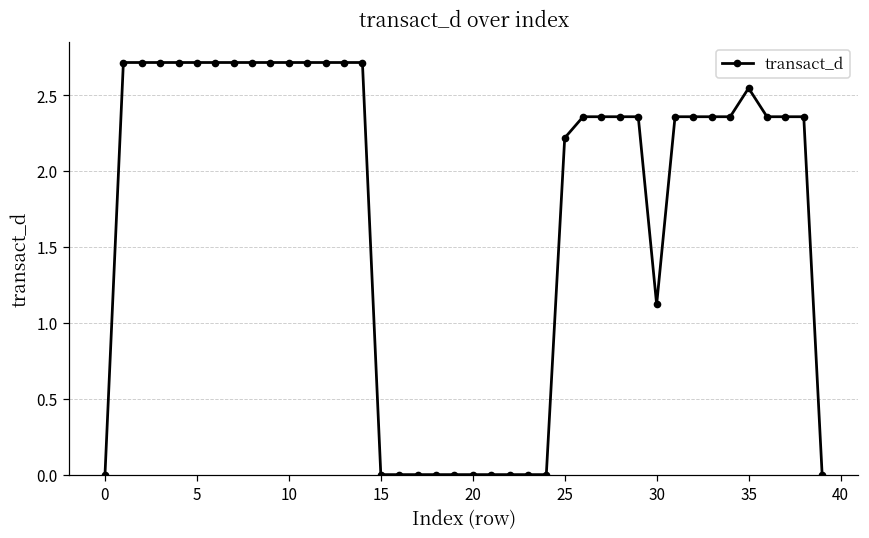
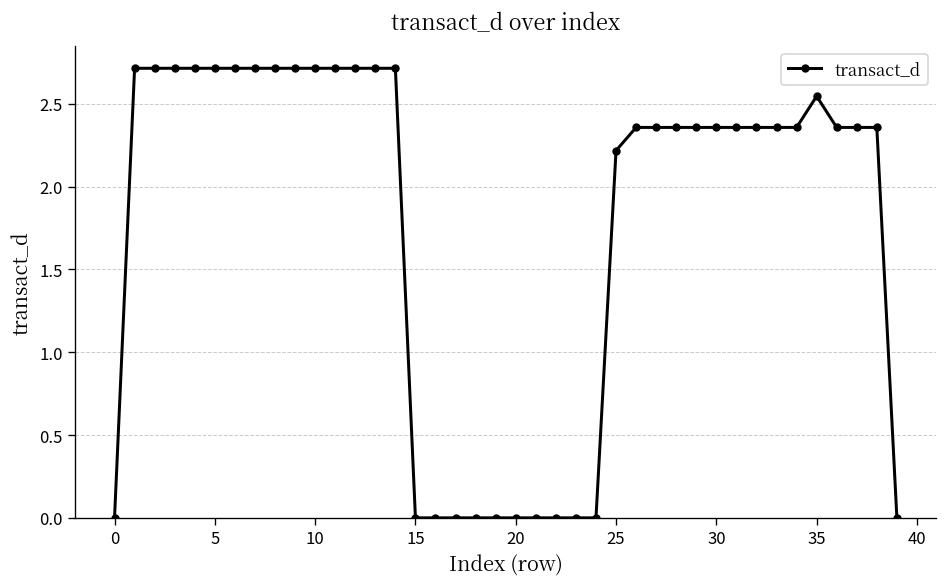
30: 1.12 -> 2.36
